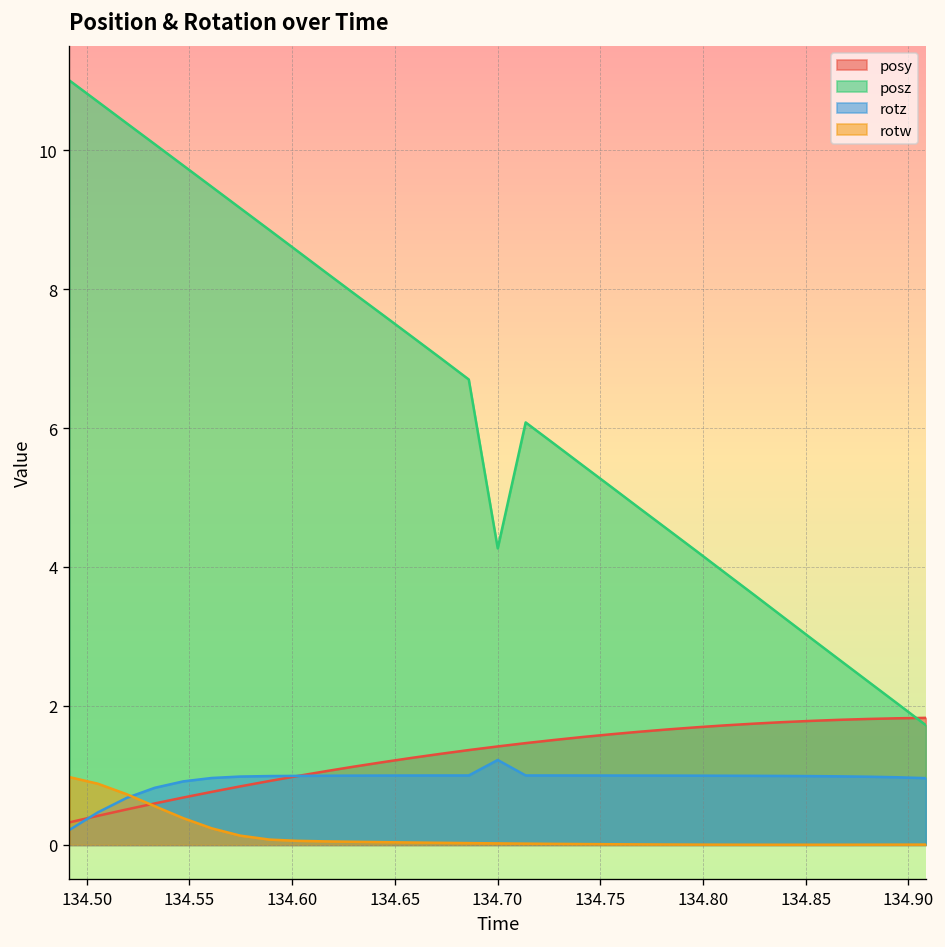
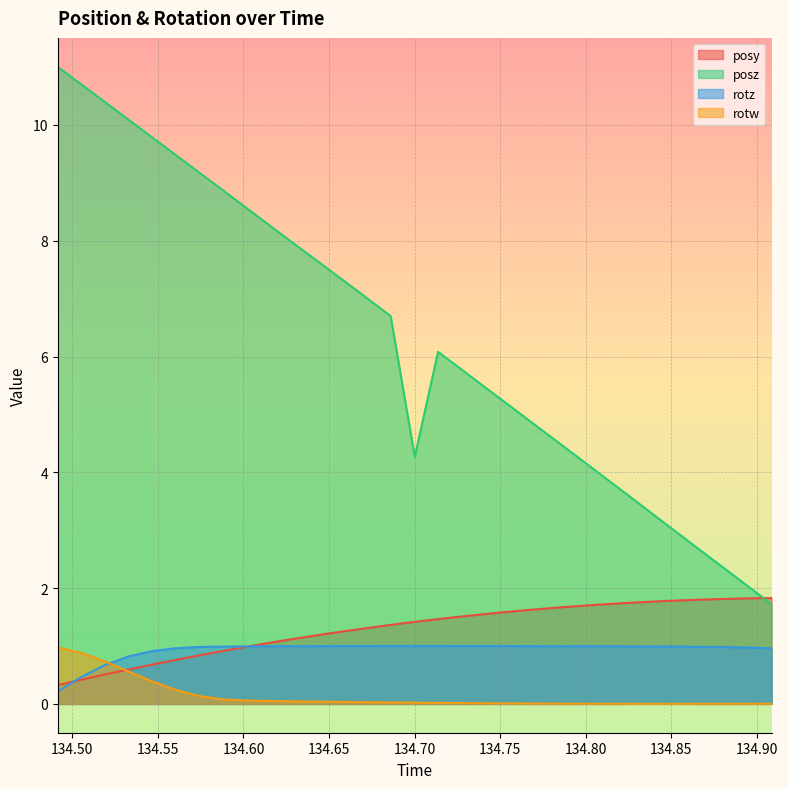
rotz, 134.70: 1.2 -> 1.0
